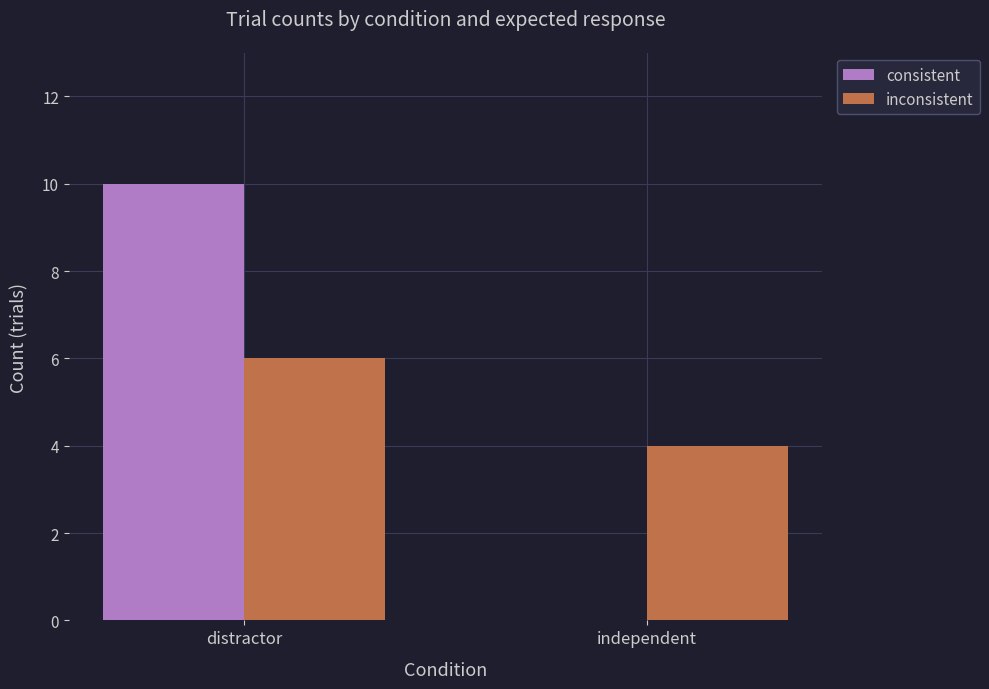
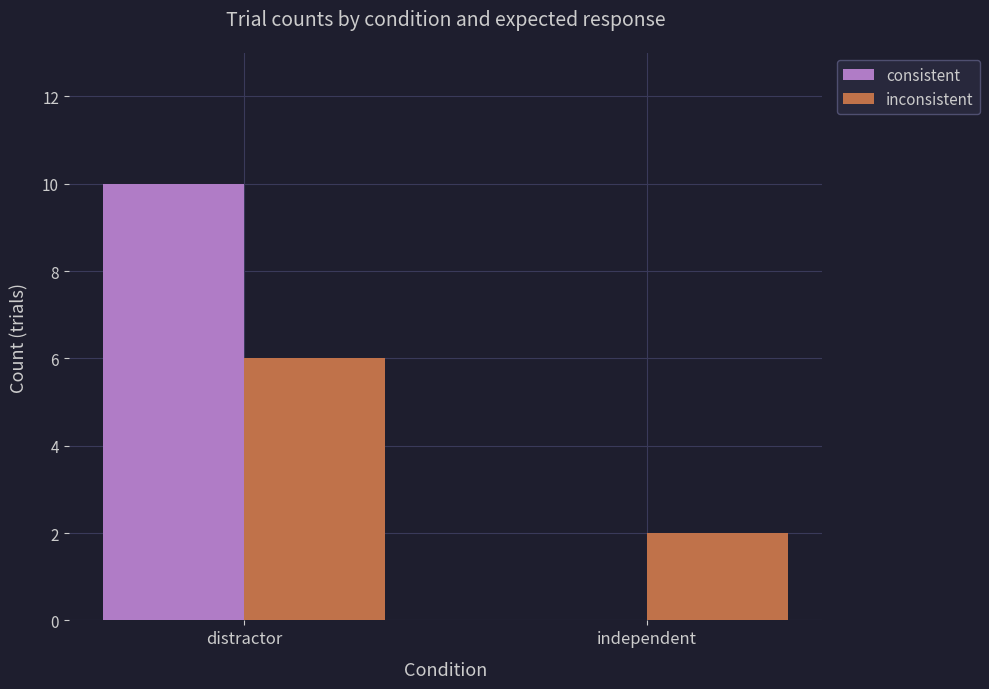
inconsistent, independent: 4 -> 2
